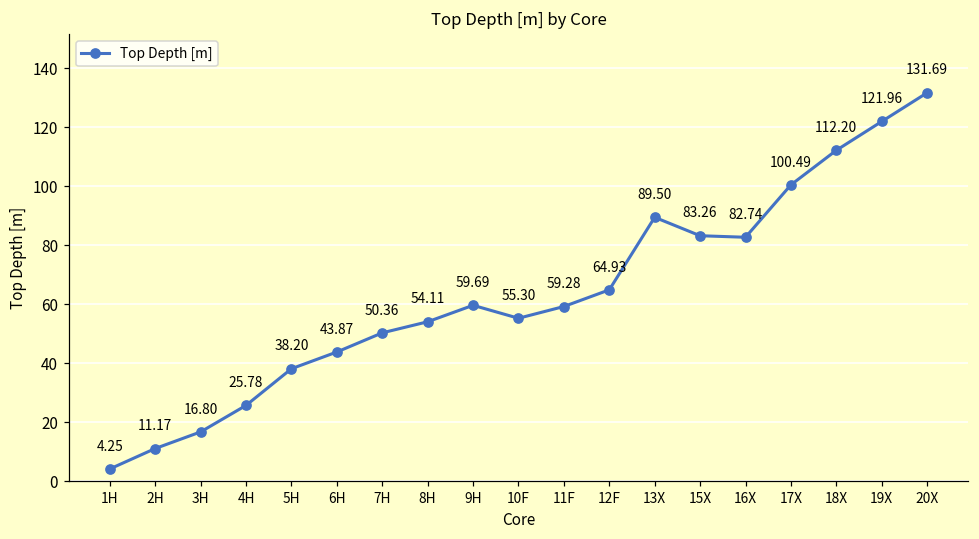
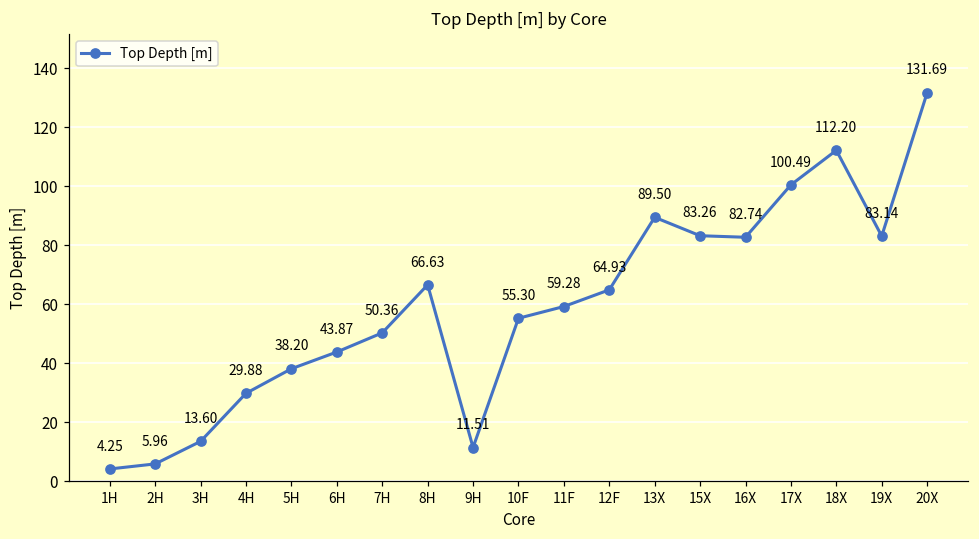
2H: 11.17 -> 5.96
3H: 16.80 -> 13.60
4H: 25.78 -> 29.88
8H: 54.11 -> 66.63
9H: 59.69 -> 11.51
19X: 121.96 -> 83.14
